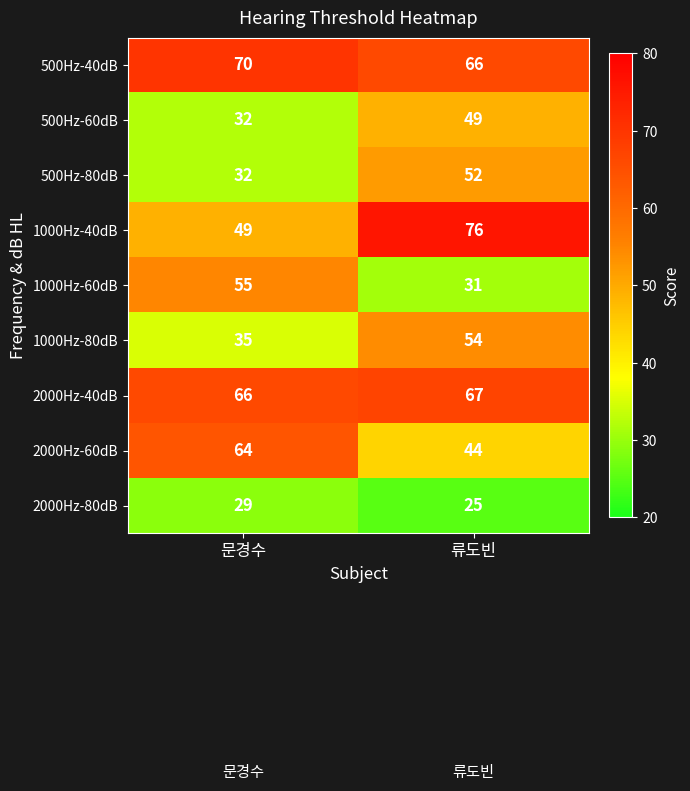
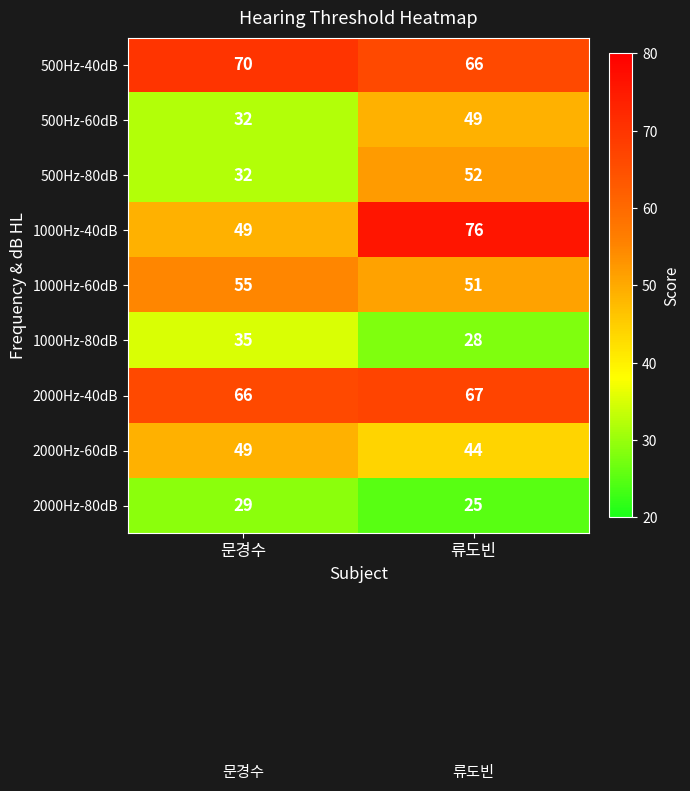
1000Hz-60dB, 류도빈: 31 -> 51
1000Hz-80dB, 류도빈: 54 -> 28
2000Hz-60dB, 문경수: 64 -> 49
